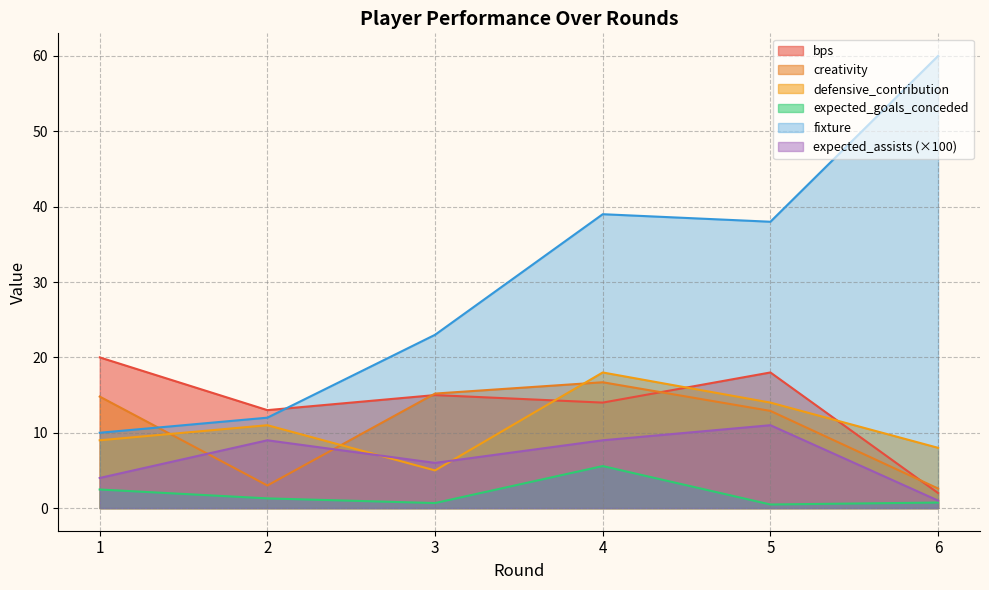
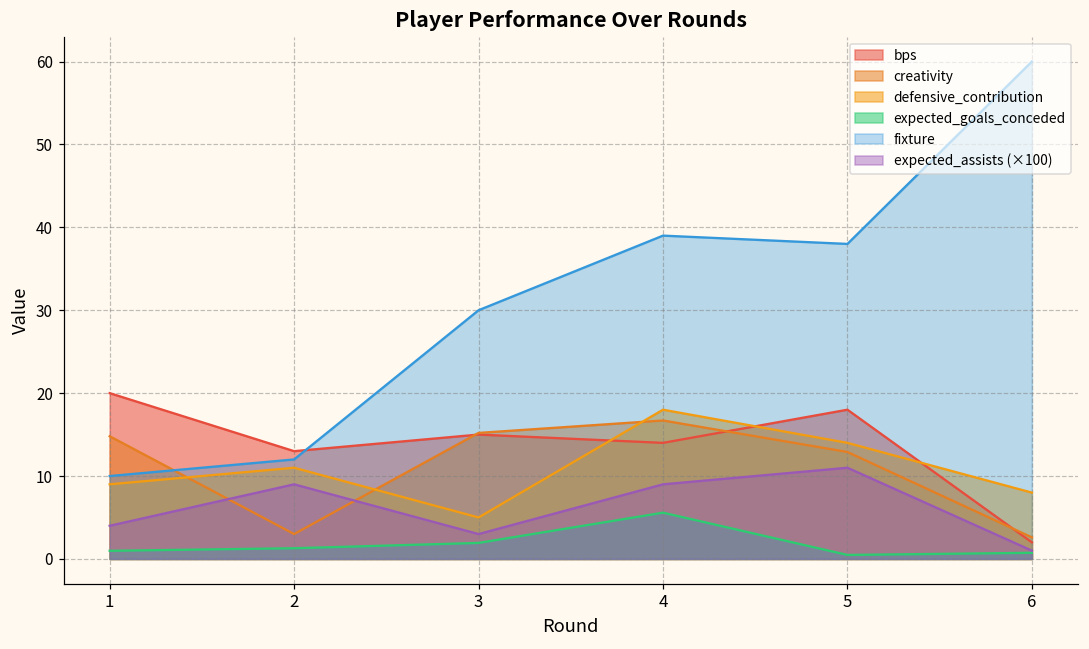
expected_goals_conceded, 1: 2 -> 1
expected_goals_conceded, 3: 1 -> 2
fixture, 3: 23 -> 30
expected_assists (×100), 3: 6 -> 3
